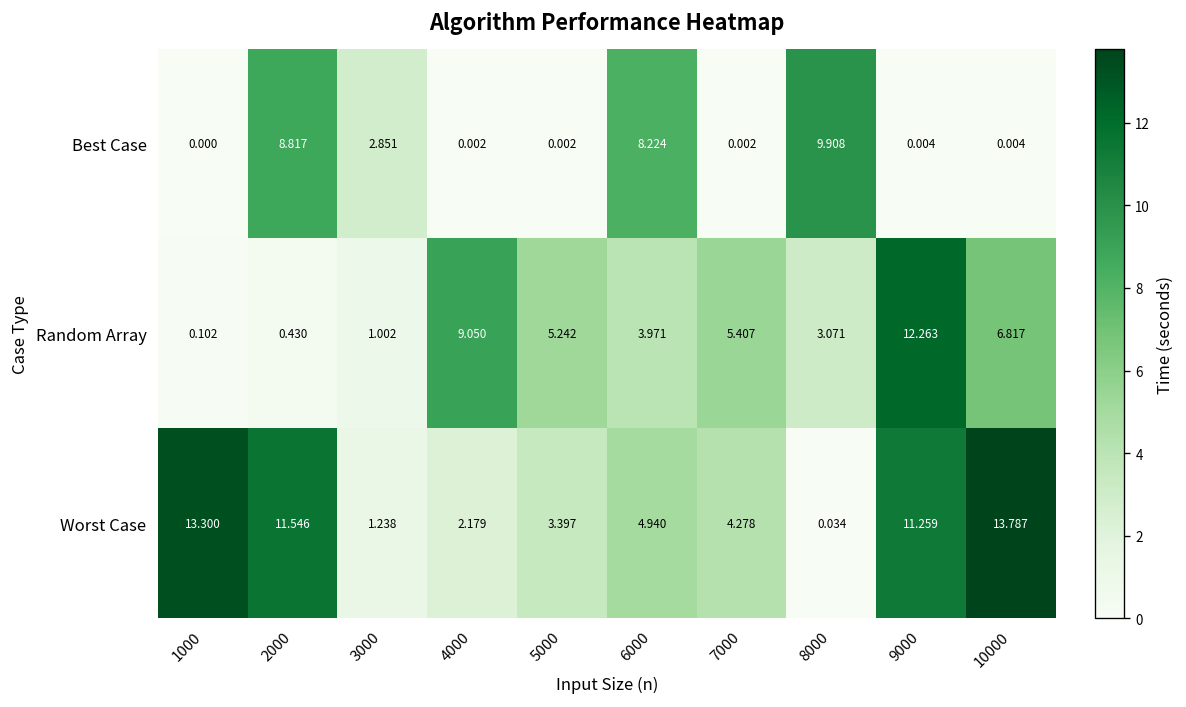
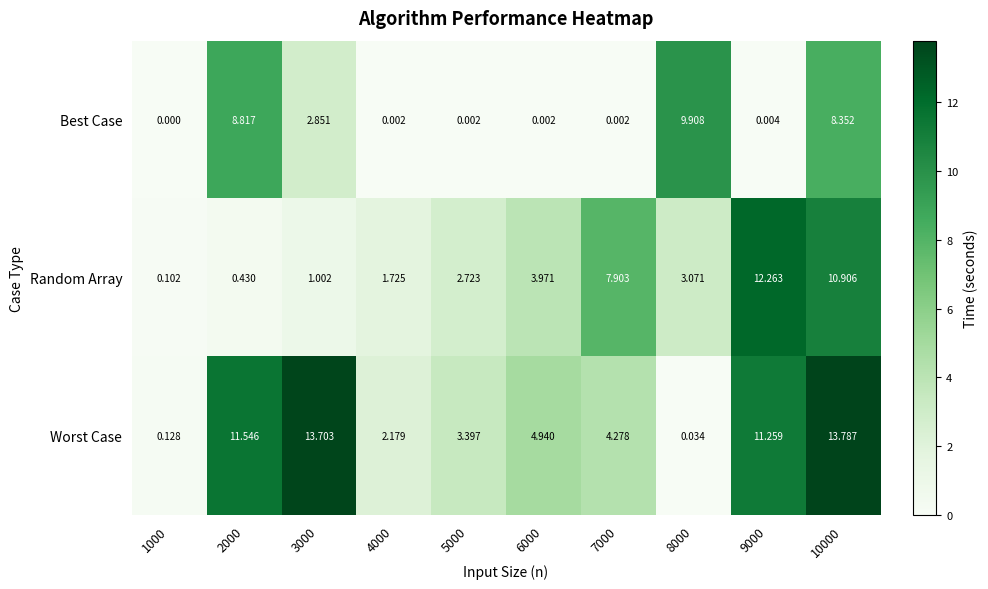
Best Case, 6000: 8.224 -> 0.002
Best Case, 10000: 0.004 -> 8.352
Random Array, 4000: 9.050 -> 1.725
Random Array, 5000: 5.242 -> 2.723
Random Array, 7000: 5.407 -> 7.903
Random Array, 10000: 6.817 -> 10.906
Worst Case, 1000: 13.300 -> 0.128
Worst Case, 3000: 1.238 -> 13.703
